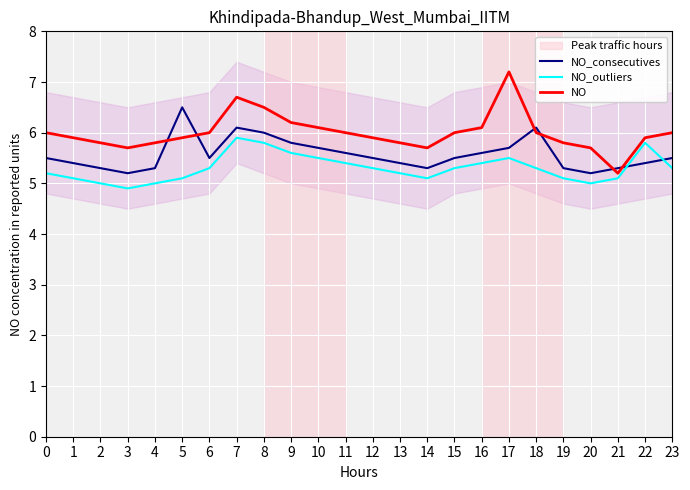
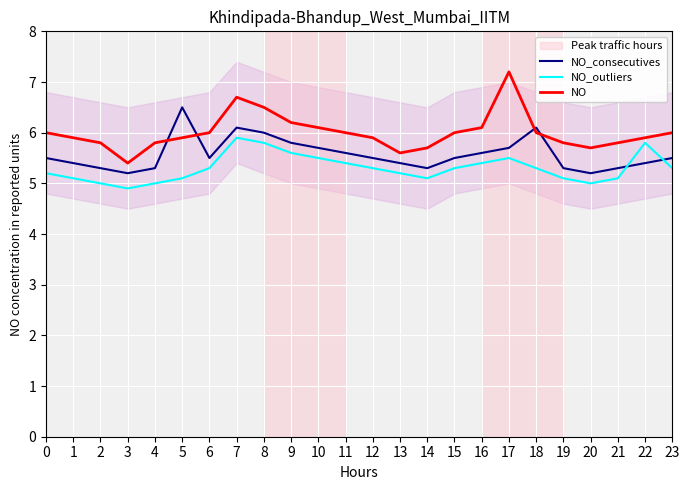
NO, 3: 5.7 -> 5.4
NO, 13: 5.8 -> 5.6
NO, 21: 5.2 -> 5.8
